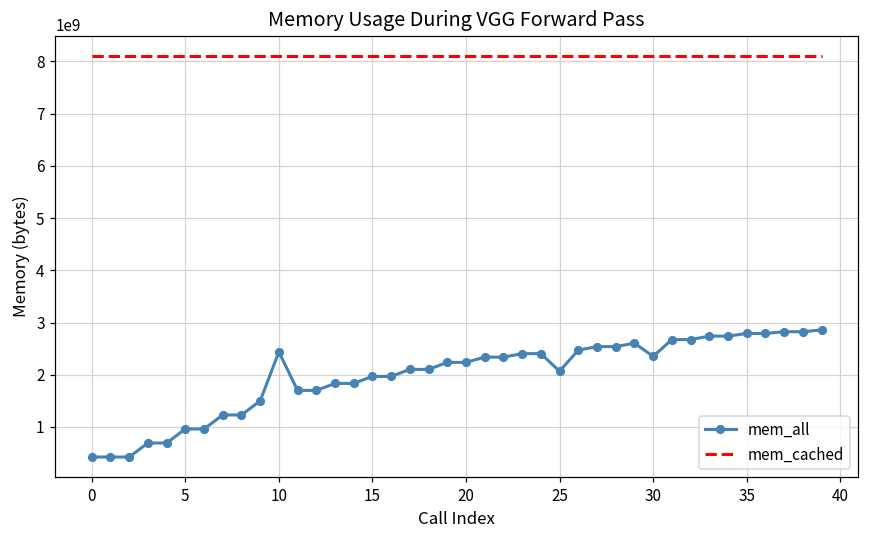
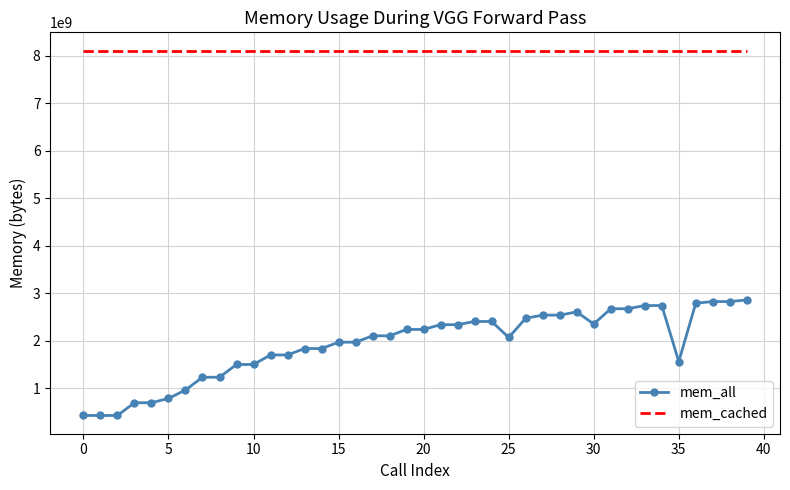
mem_all, 5: 1000000000 -> 800000000
mem_all, 10: 2400000000 -> 1500000000
mem_all, 35: 2800000000 -> 1600000000
